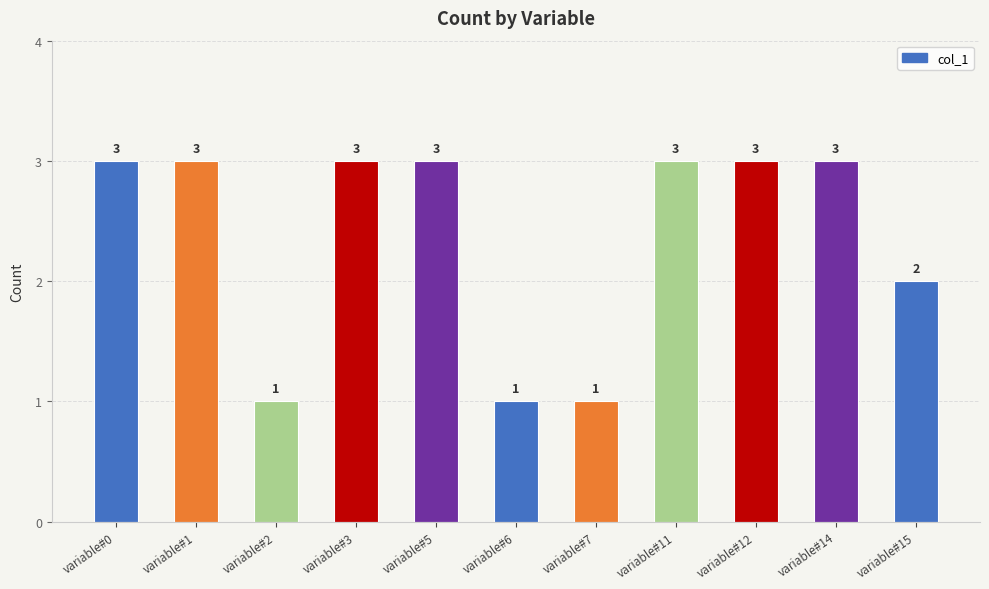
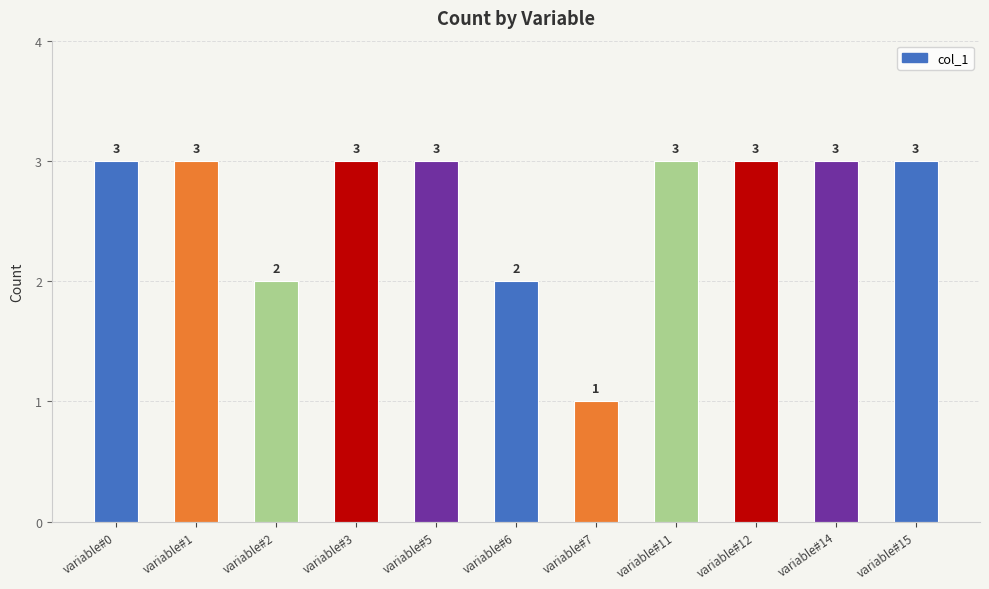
variable#2: 1 -> 2
variable#6: 1 -> 2
variable#15: 2 -> 3
